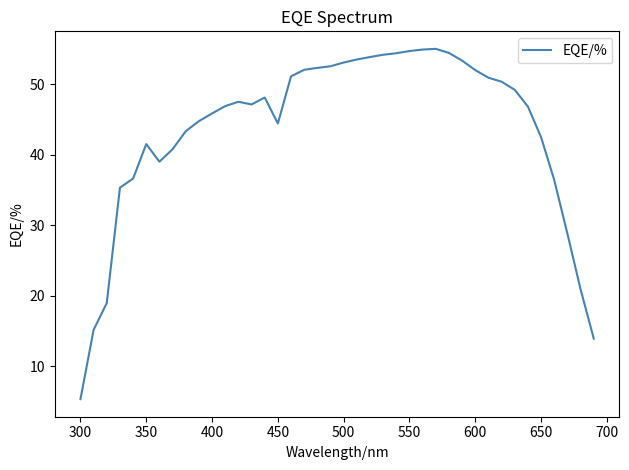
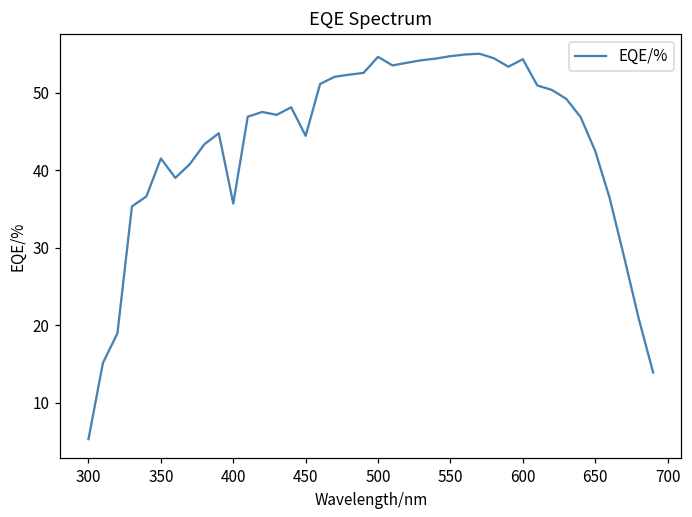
400: 46 -> 36
500: 53 -> 55
600: 52 -> 54
